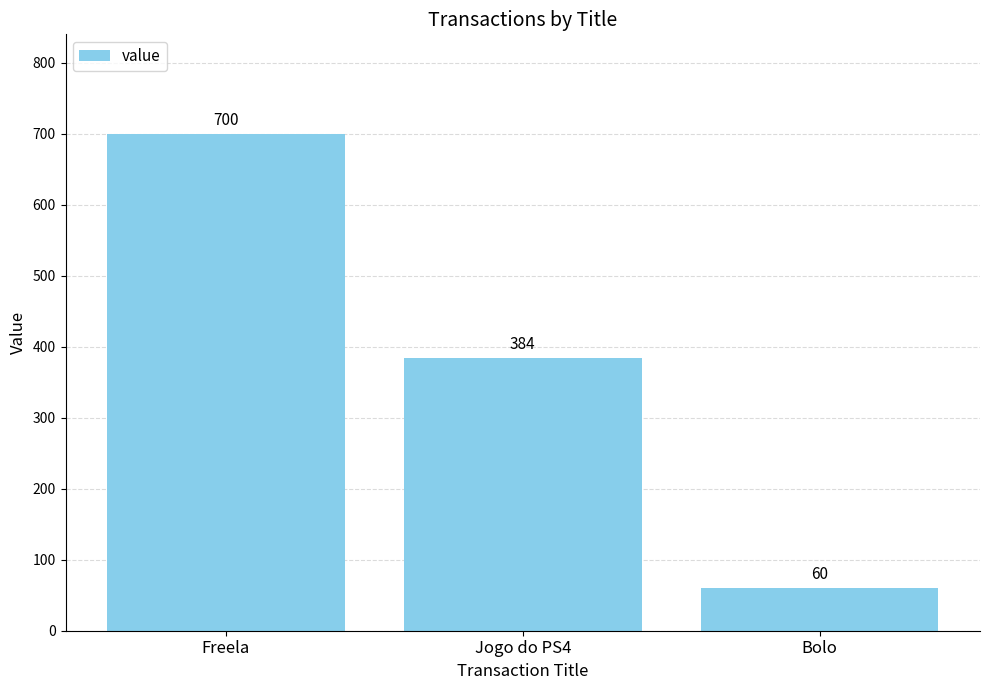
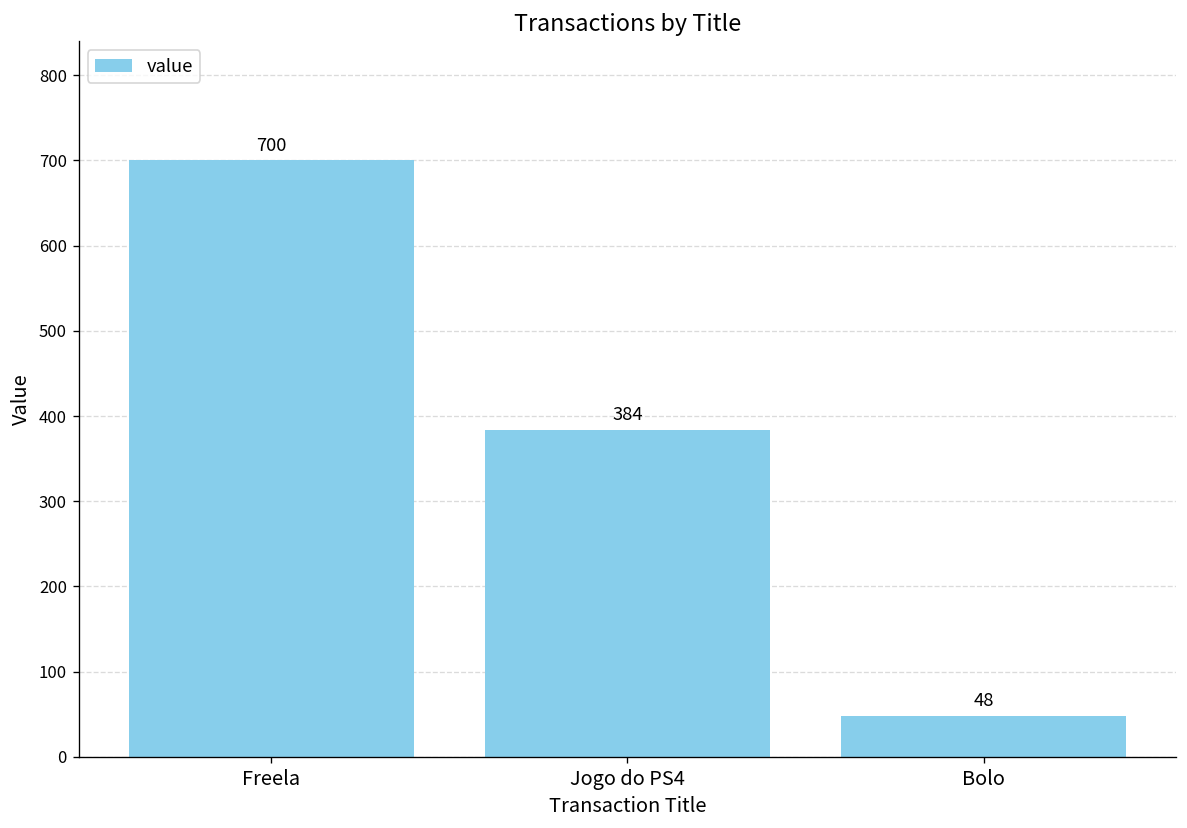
Bolo: 60 -> 48
